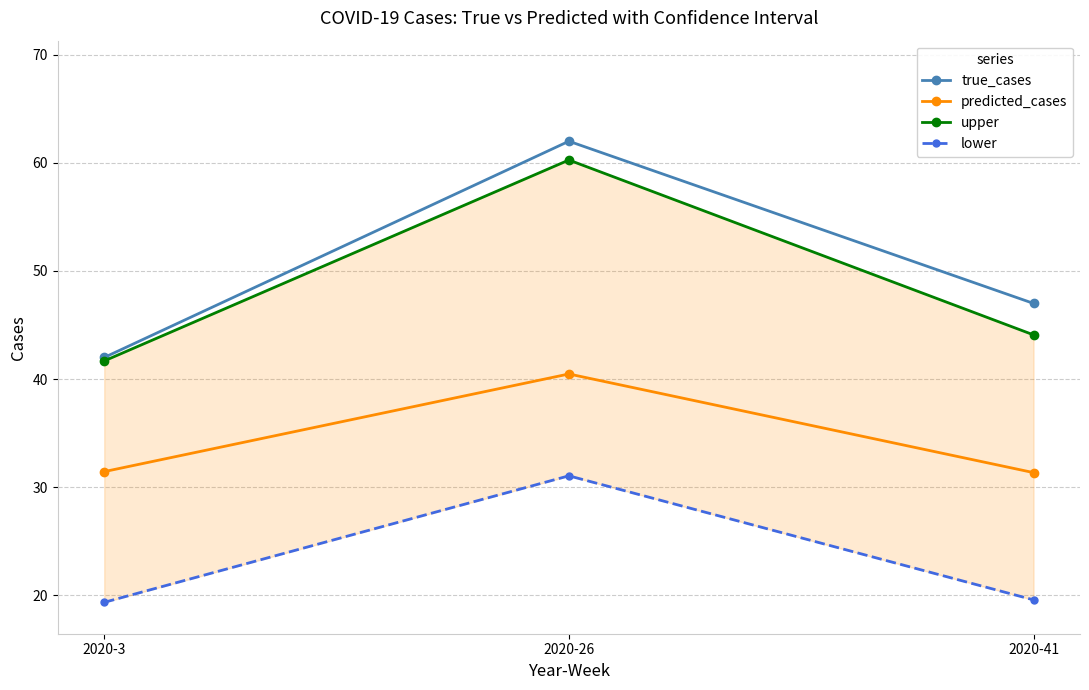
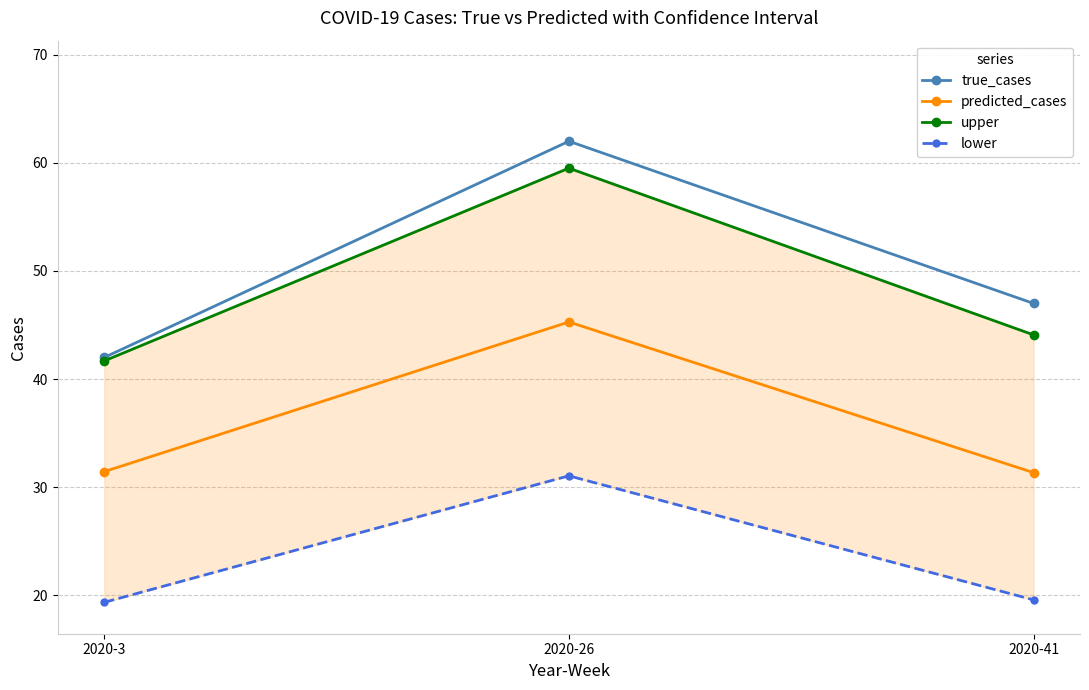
predicted_cases, 2020-26: 40.5 -> 45.3
upper, 2020-26: 60.3 -> 59.5
